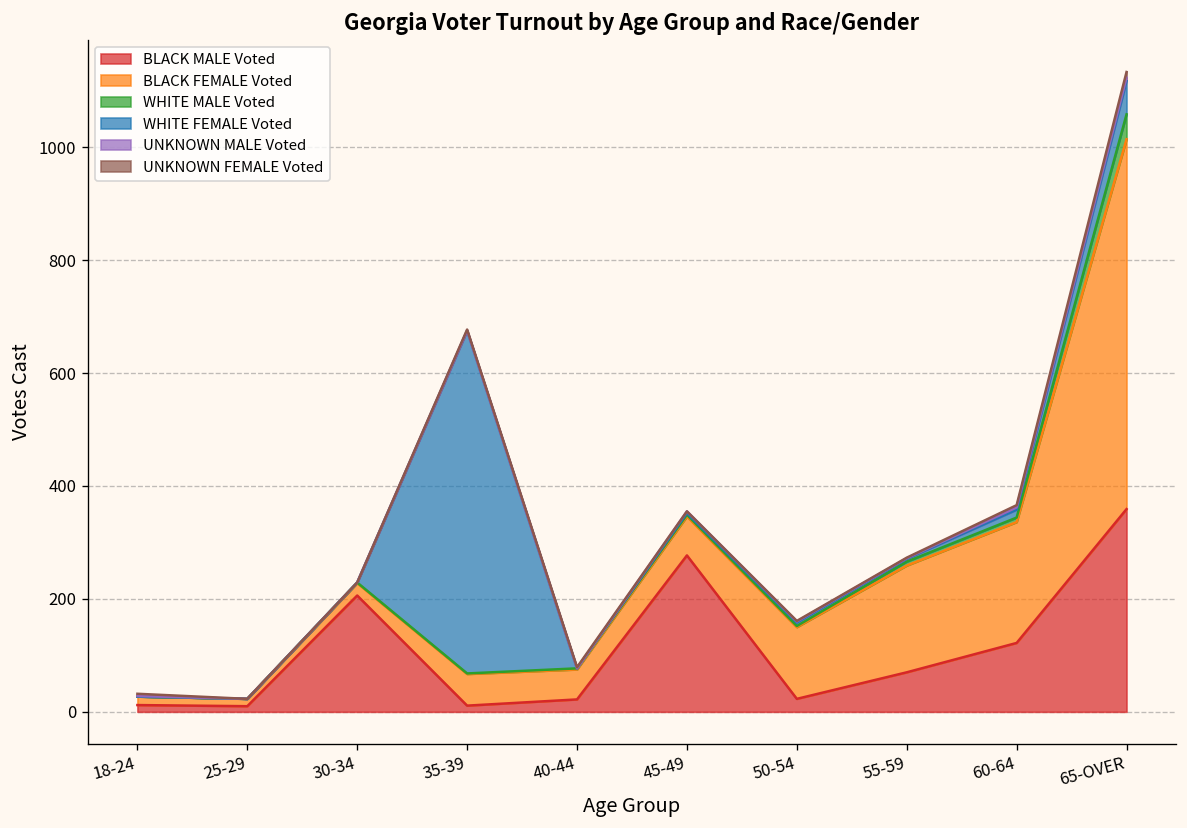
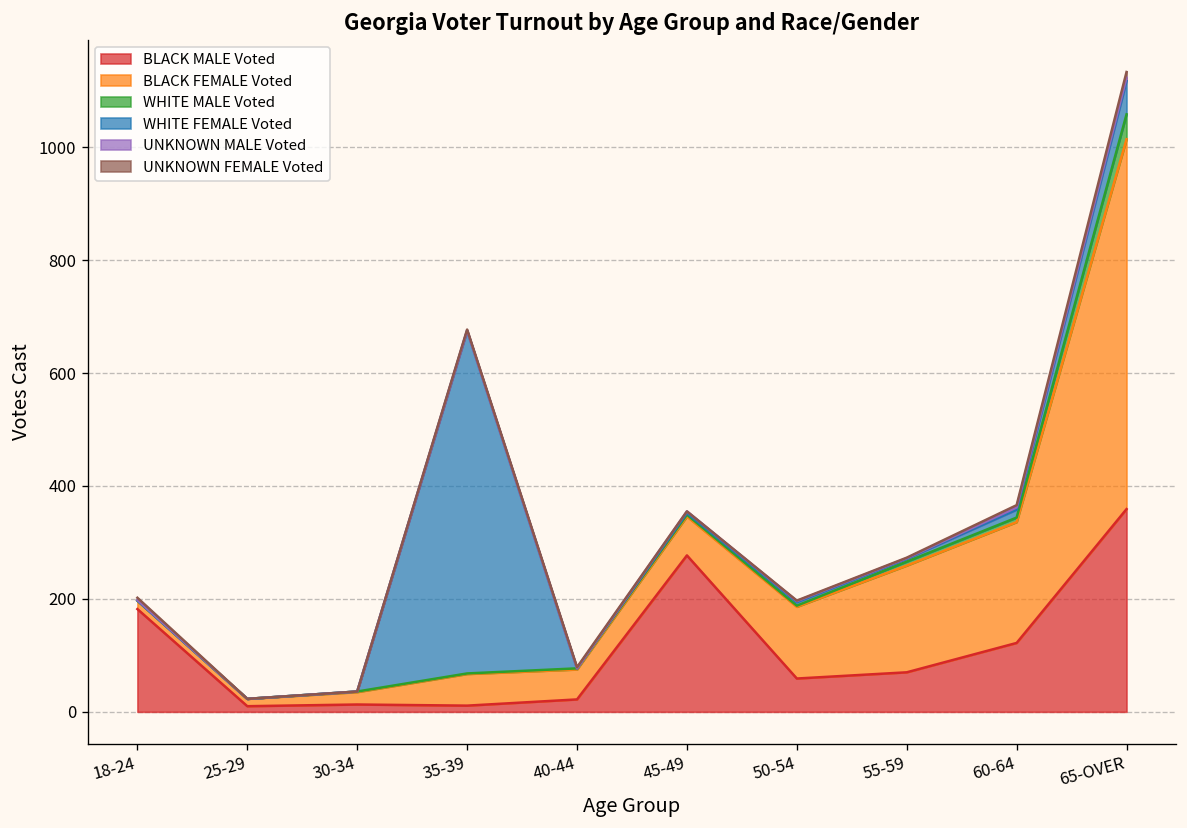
BLACK MALE Voted, 18-24: 10 -> 180
BLACK MALE Voted, 30-34: 210 -> 10
BLACK MALE Voted, 50-54: 20 -> 60
